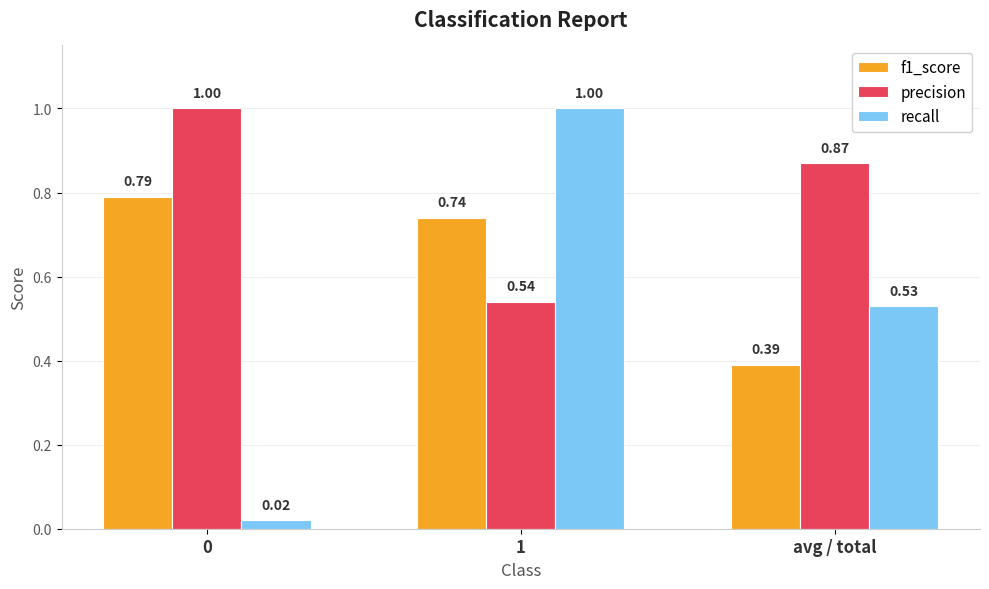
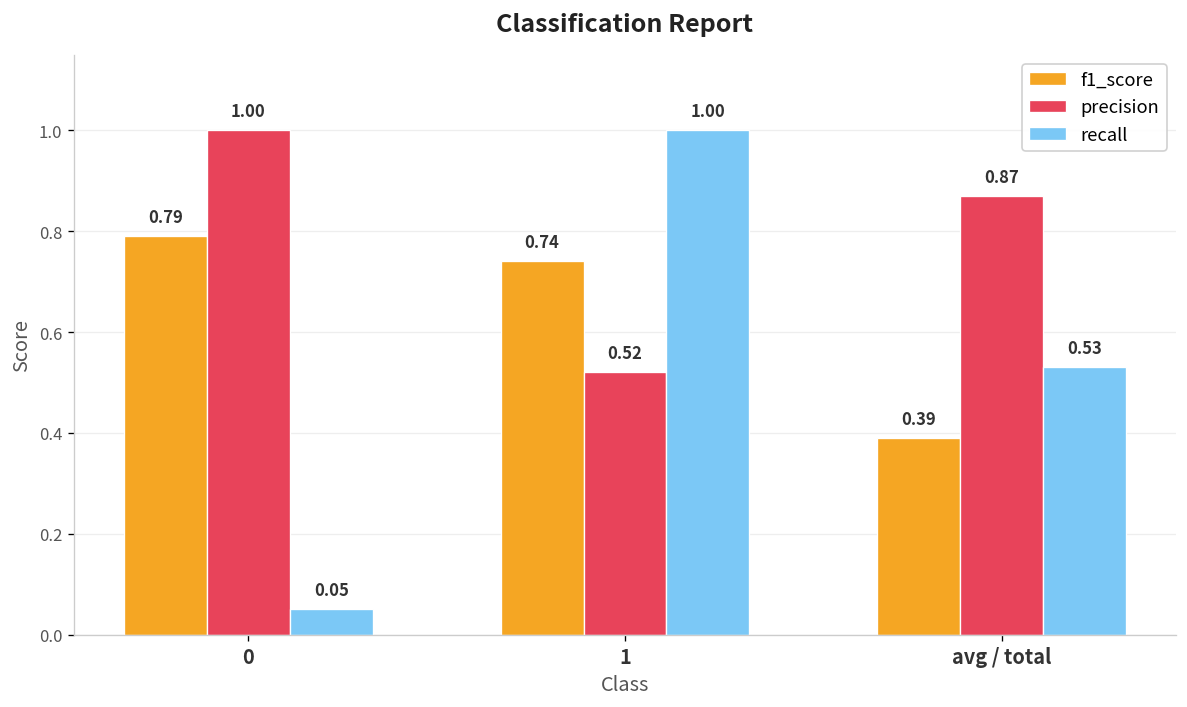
recall, 0: 0.02 -> 0.05
precision, 1: 0.54 -> 0.52
